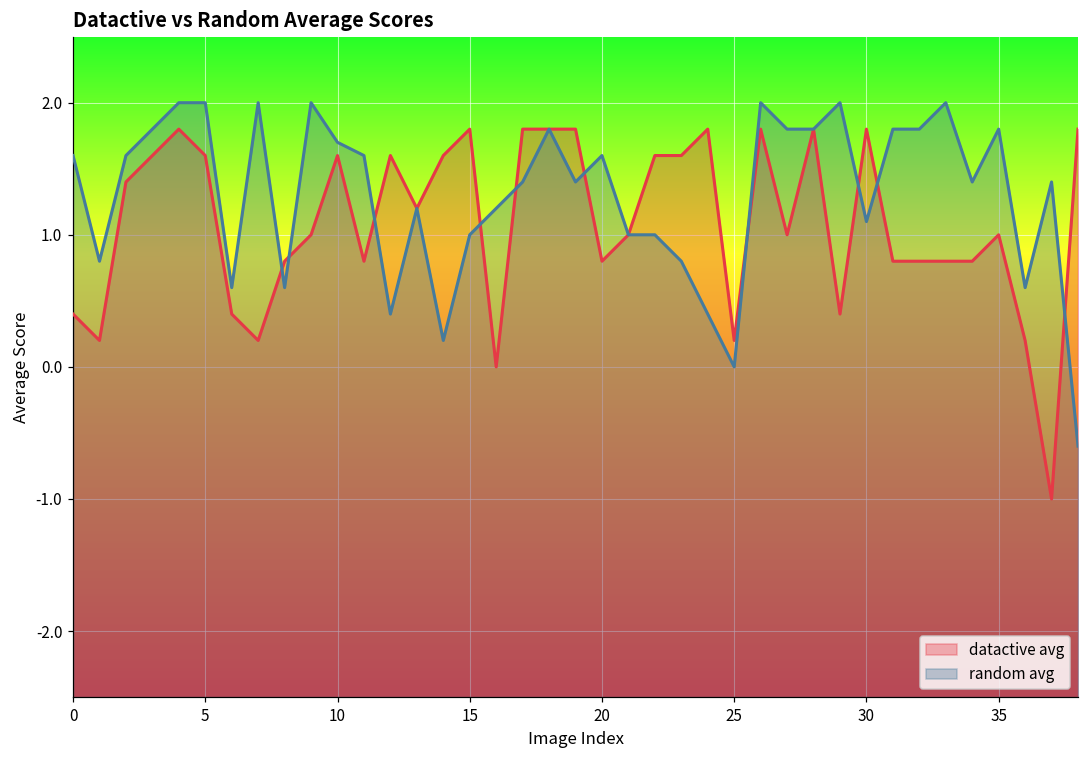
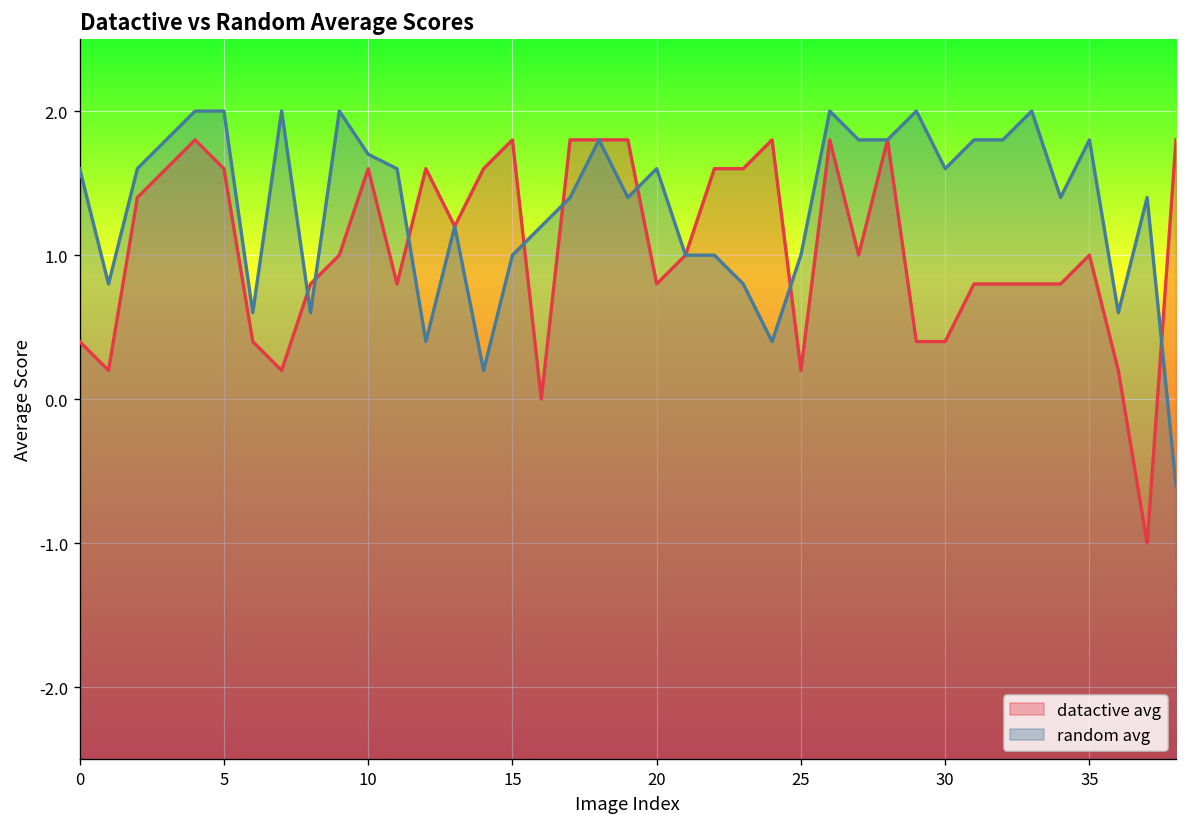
random avg, 25: 0 -> 1
datactive avg, 30: 1.8 -> 0.4
random avg, 30: 1.1 -> 1.6
